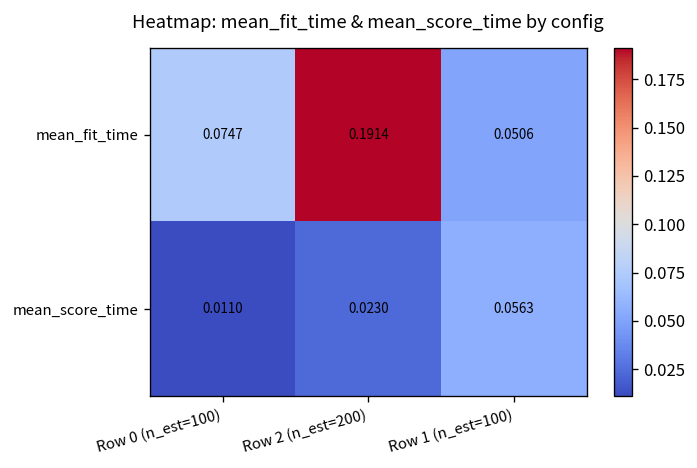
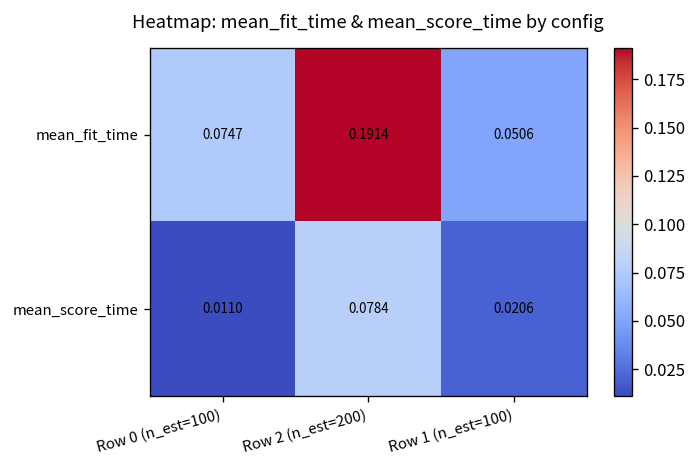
mean_score_time, Row 2 (n_est=200): 0.0230 -> 0.0784
mean_score_time, Row 1 (n_est=100): 0.0563 -> 0.0206
